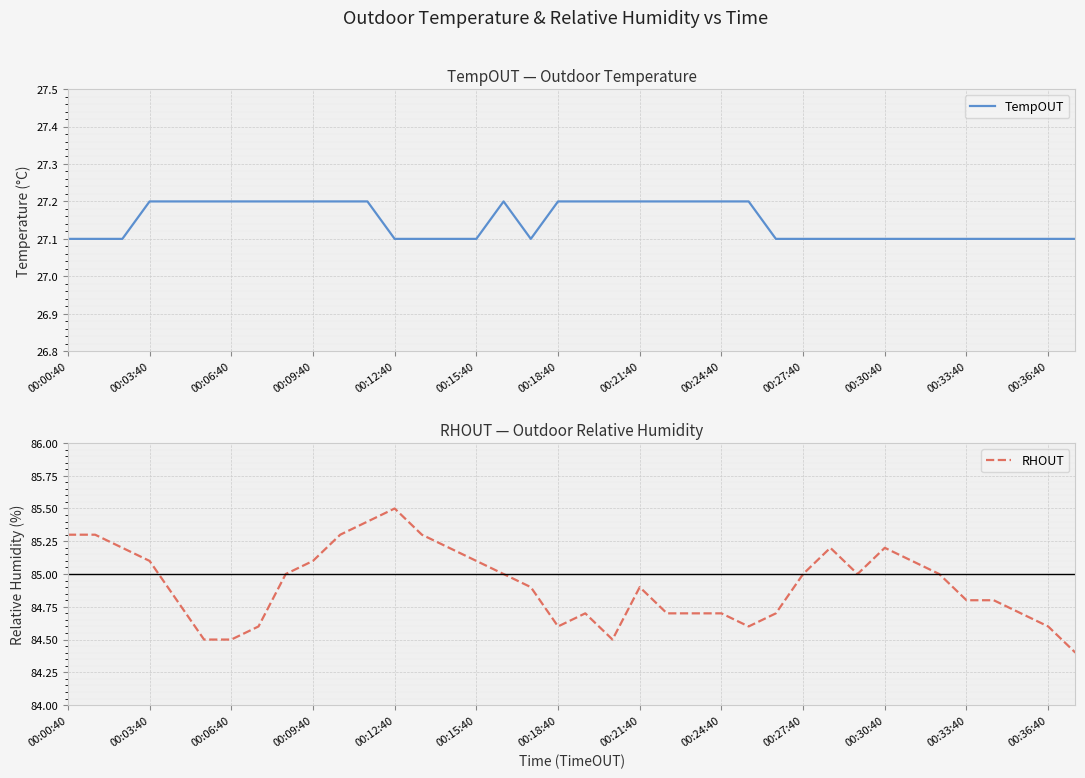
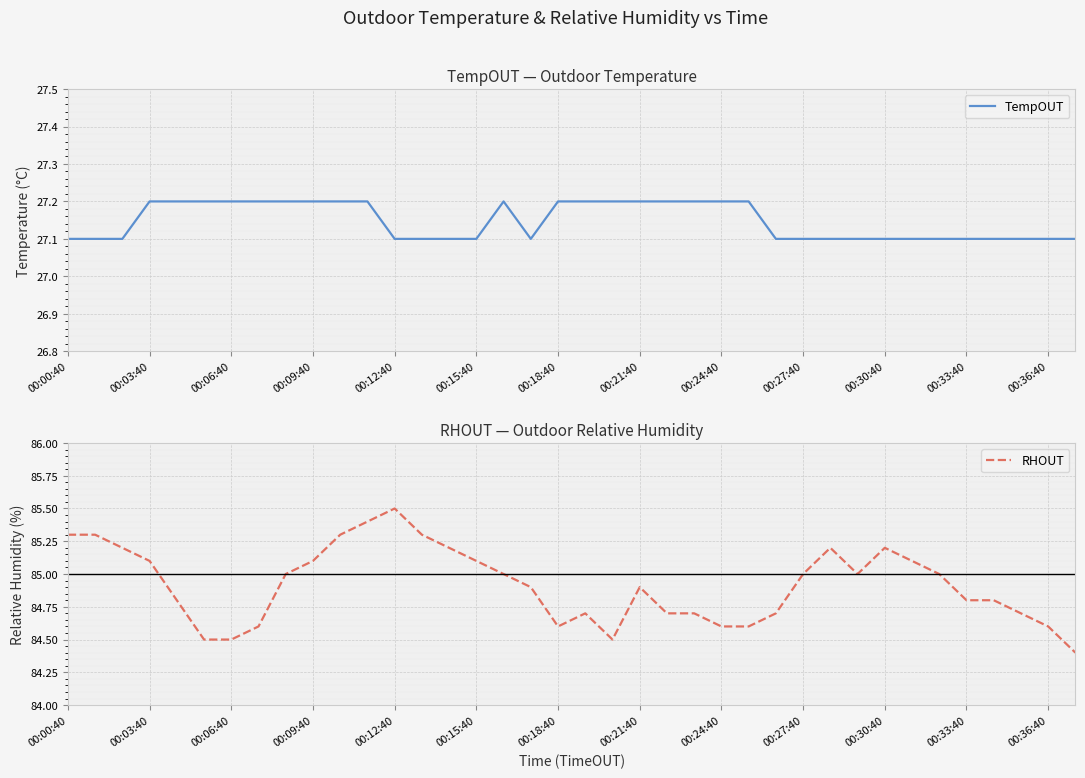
RHOUT — Outdoor Relative Humidity, 00:24:40: 84.7 -> 84.6
